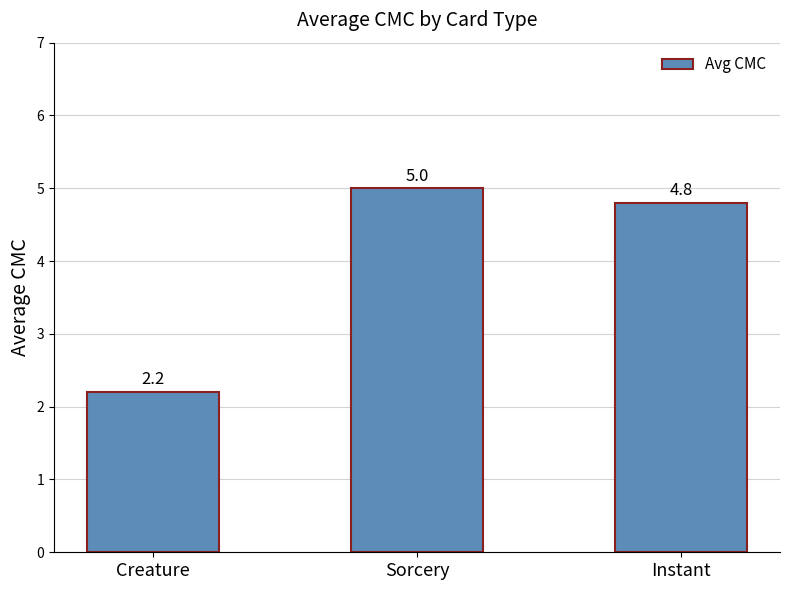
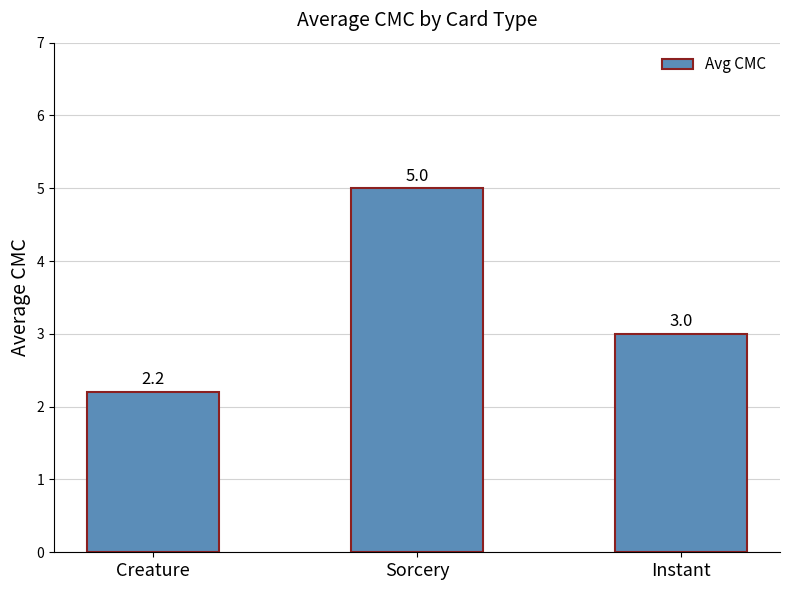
Instant: 4.8 -> 3.0
